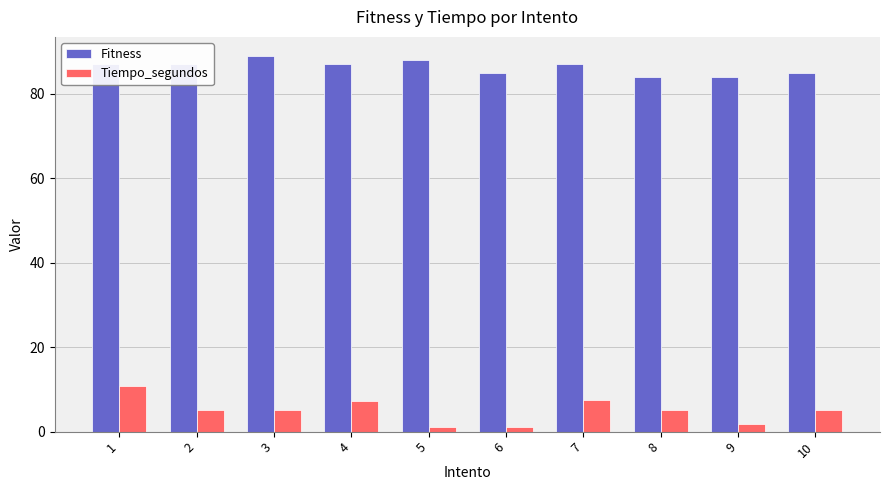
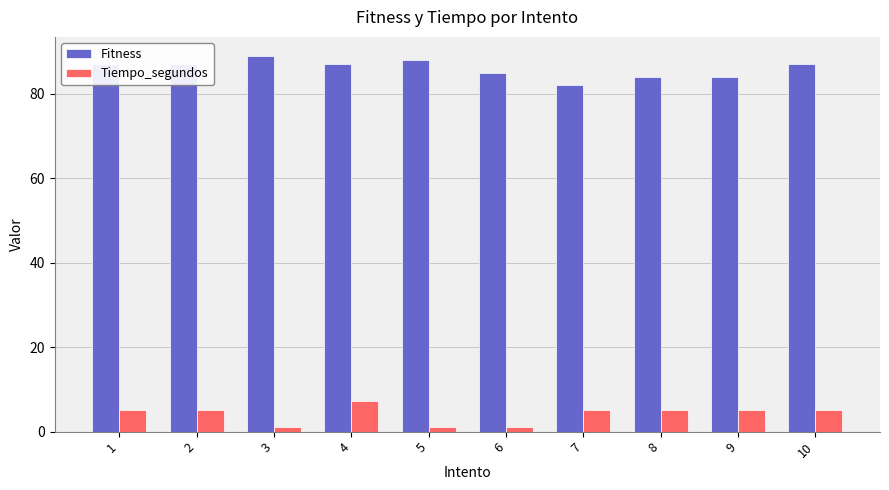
Tiempo_segundos, 1: 11 -> 5
Tiempo_segundos, 3: 5 -> 1
Fitness, 7: 87 -> 82
Tiempo_segundos, 7: 7 -> 5
Tiempo_segundos, 9: 2 -> 5
Fitness, 10: 85 -> 87
